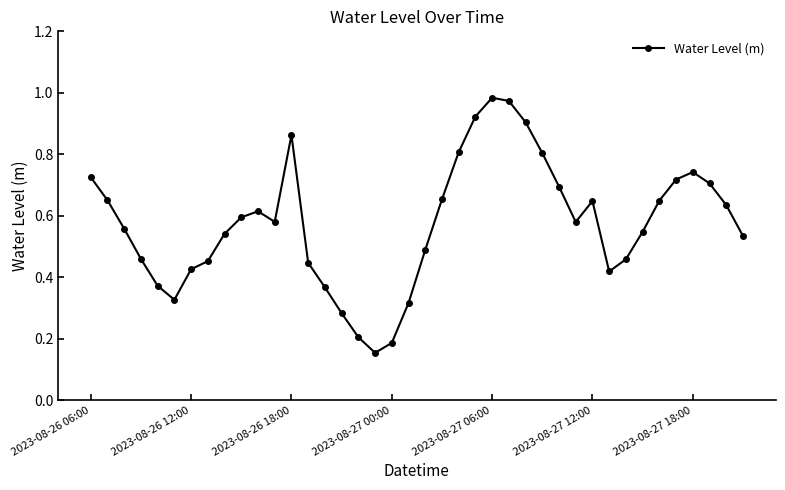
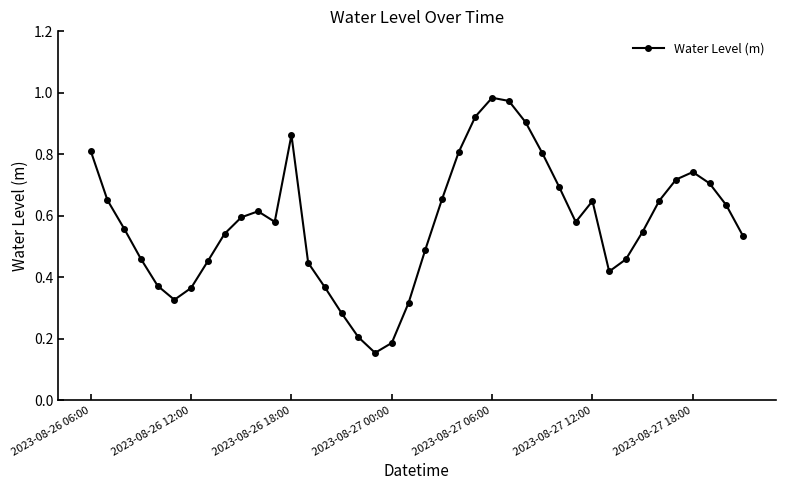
2023-08-26 06:00: 0.73 -> 0.81
2023-08-26 12:00: 0.43 -> 0.37
